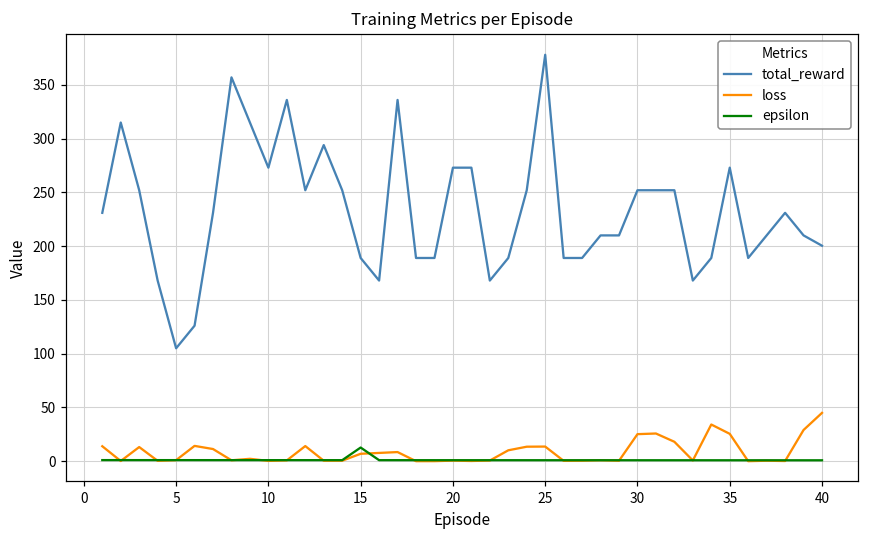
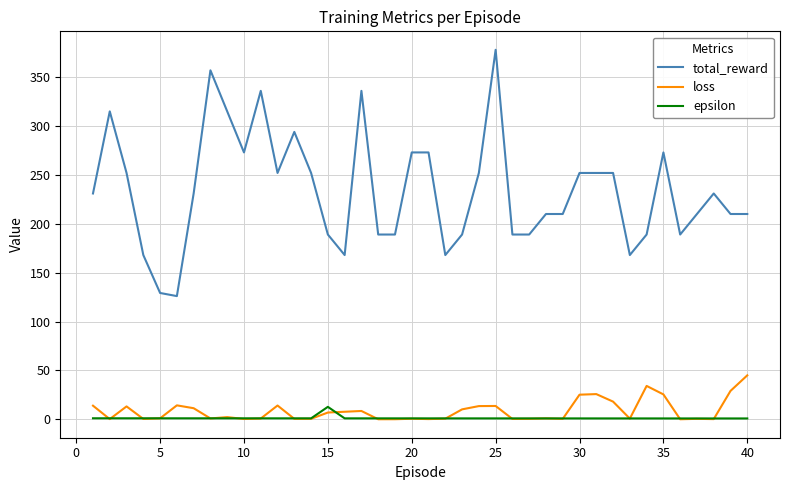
total_reward, 5: 110 -> 130
total_reward, 40: 200 -> 210
